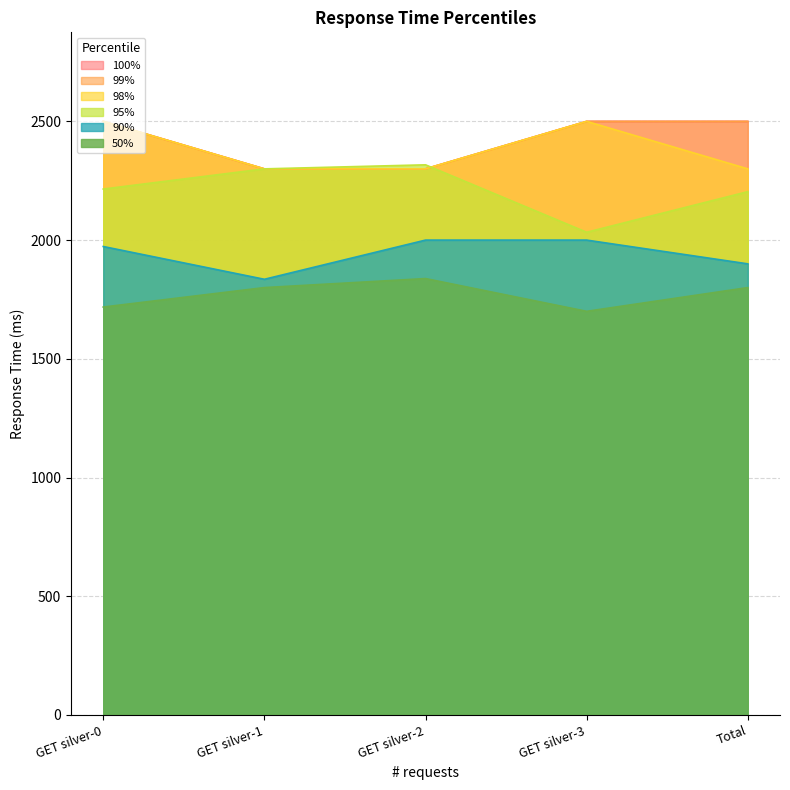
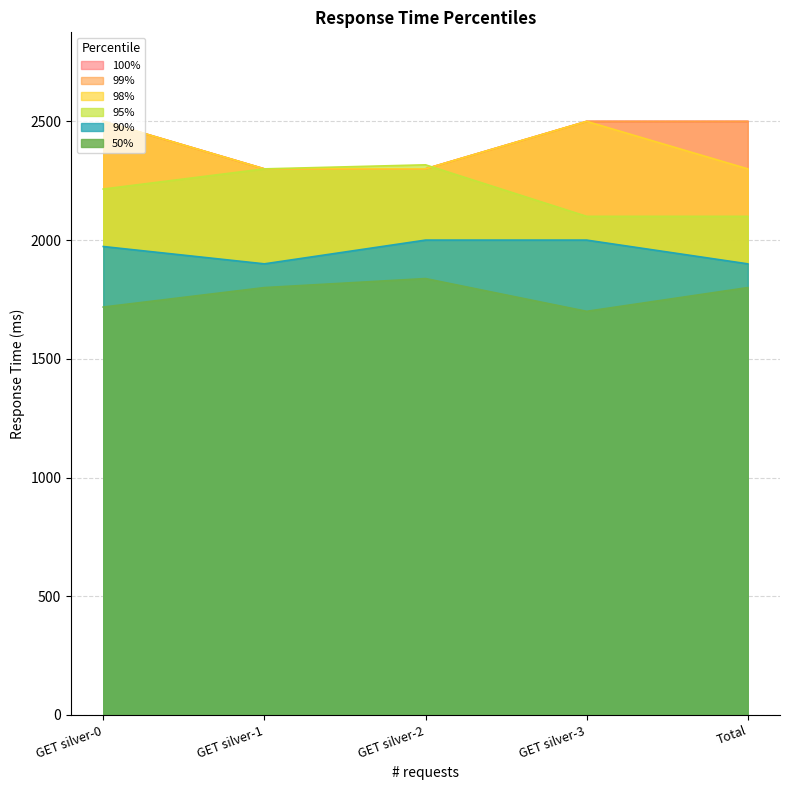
90%, GET silver-1: 1840 -> 1900
95%, GET silver-3: 2030 -> 2100
95%, Total: 2200 -> 2100
